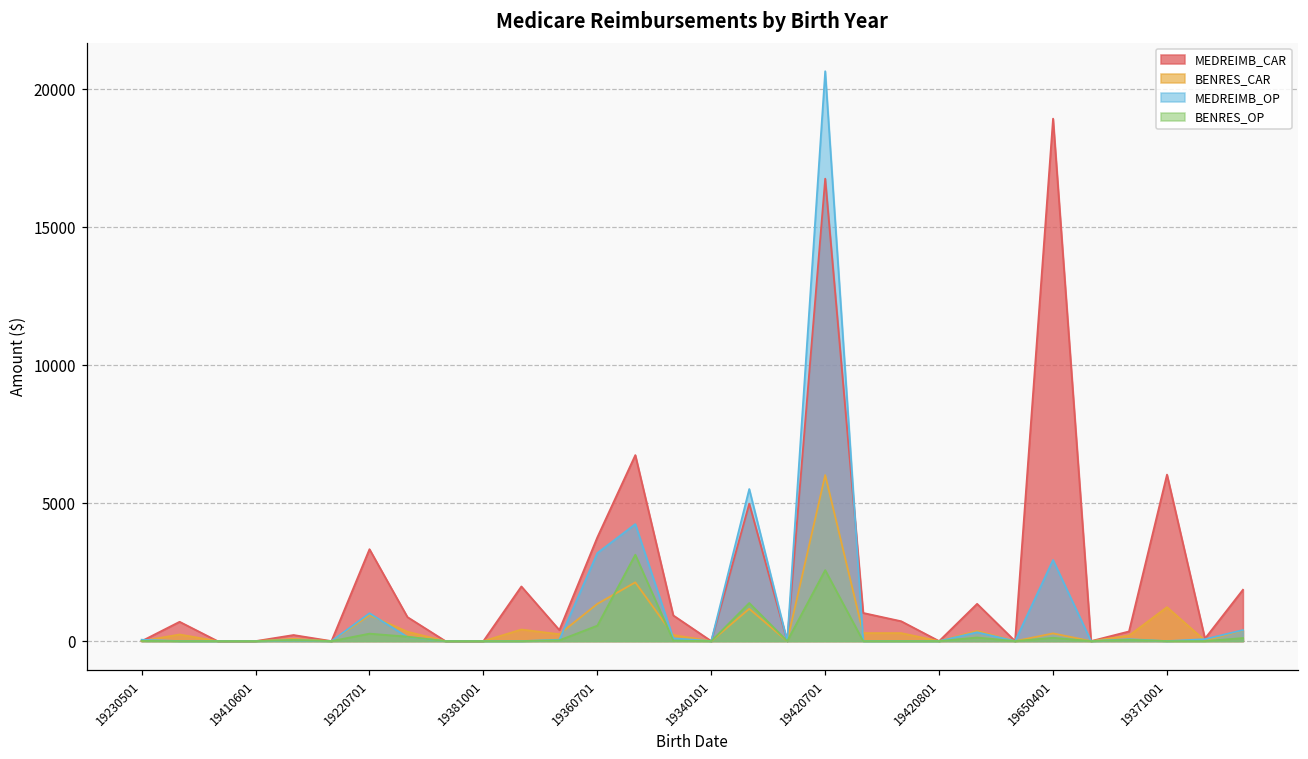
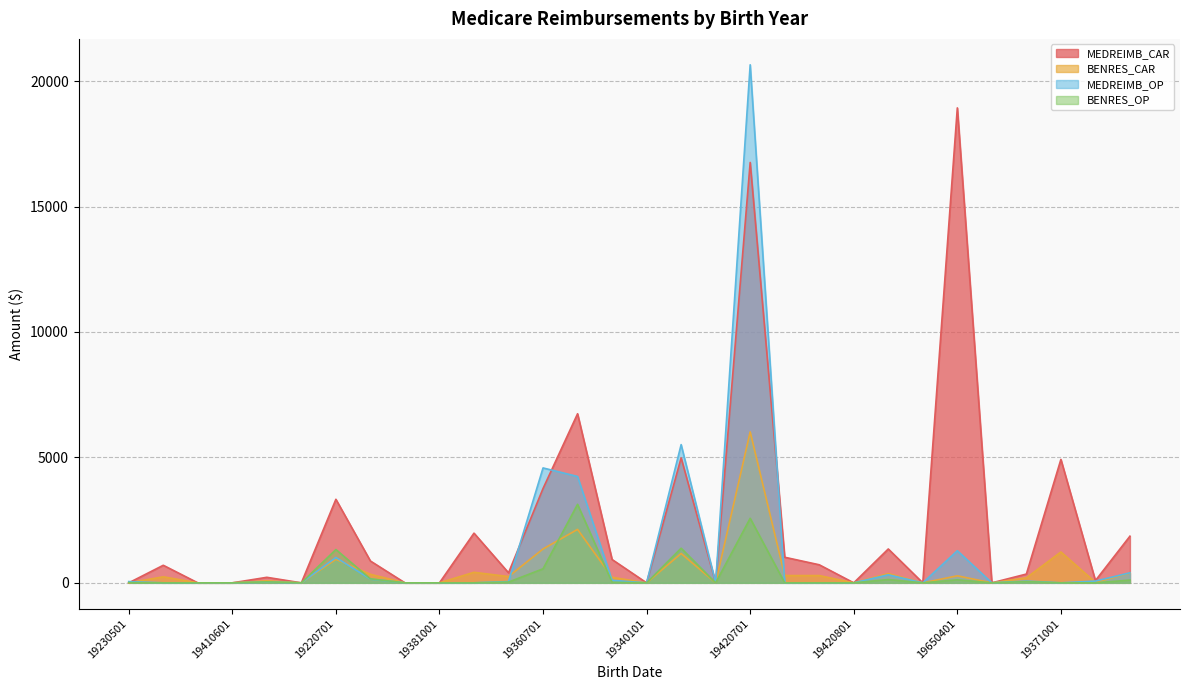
BENRES_OP, 19220701: 300 -> 1300
MEDREIMB_OP, 19360701: 3200 -> 4600
MEDREIMB_OP, 19650401: 2900 -> 1300
MEDREIMB_CAR, 19371001: 6000 -> 4900
